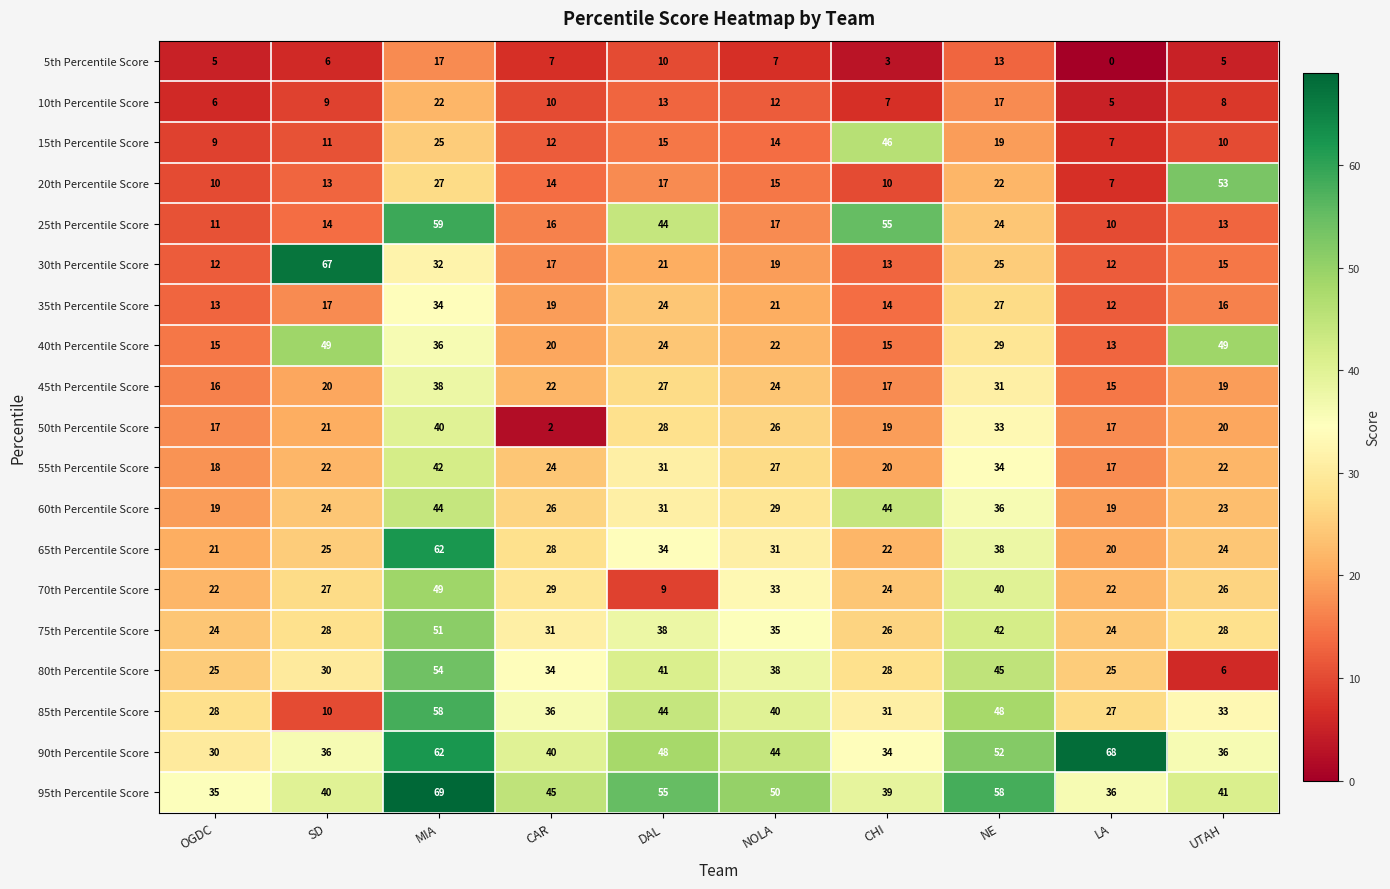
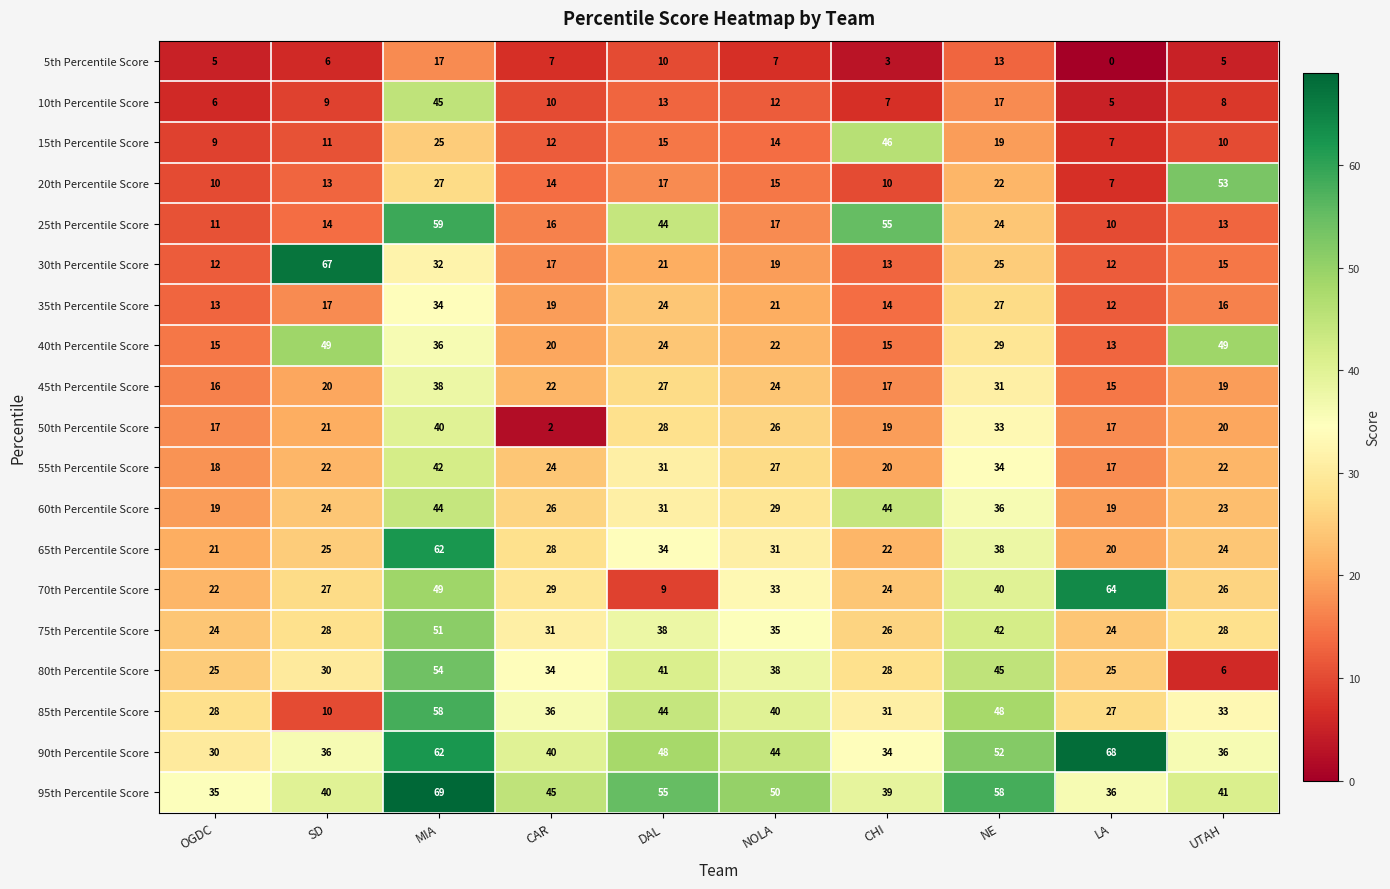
10th Percentile Score, MIA: 22 -> 45
70th Percentile Score, LA: 22 -> 64
